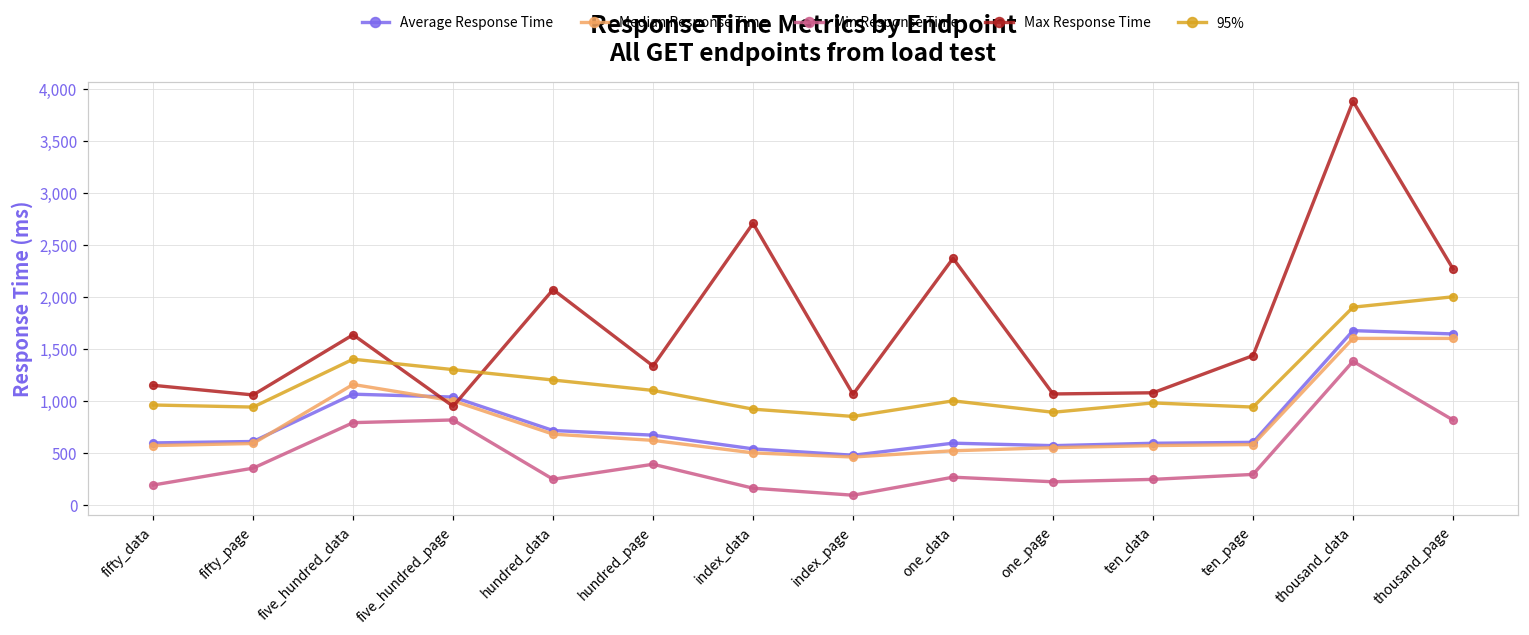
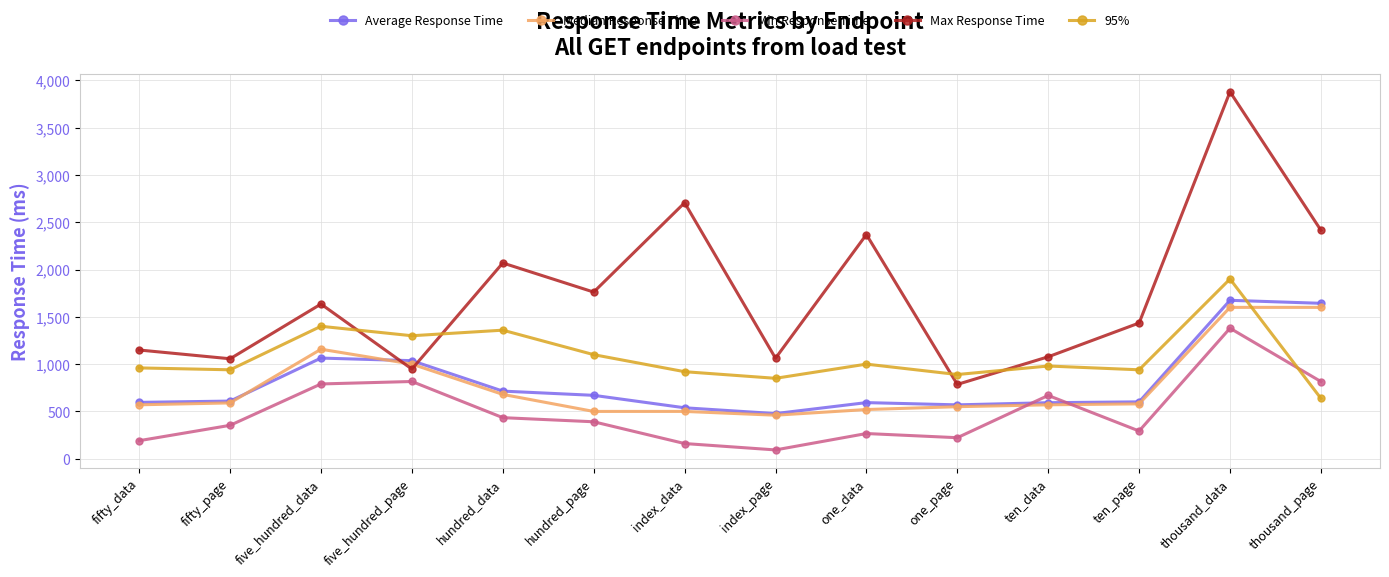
Min Response Time, hundred_data: 200 -> 400
95%, hundred_data: 1,200 -> 1,400
Median Response Time, hundred_page: 600 -> 500
Max Response Time, hundred_page: 1,300 -> 1,800
Max Response Time, one_page: 1,100 -> 800
Min Response Time, ten_data: 200 -> 700
Max Response Time, thousand_page: 2,300 -> 2,400
95%, thousand_page: 2,000 -> 600
